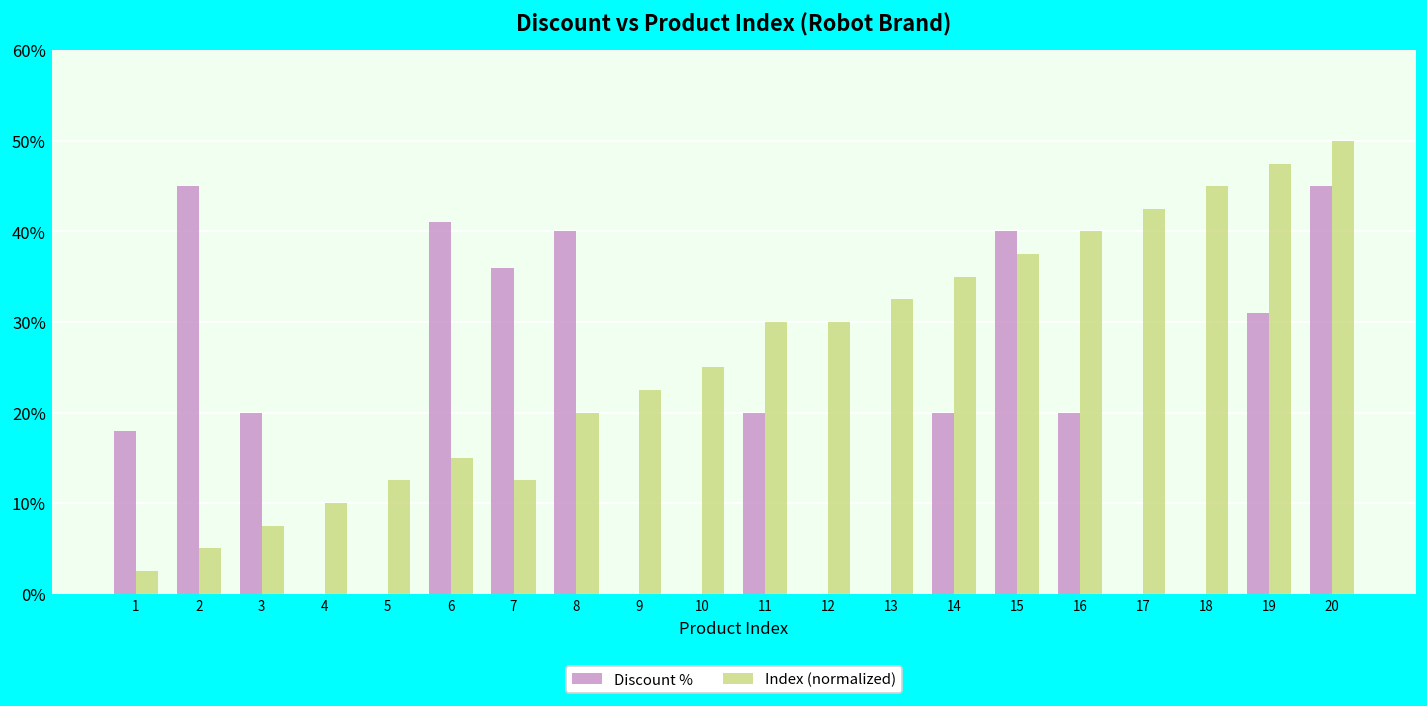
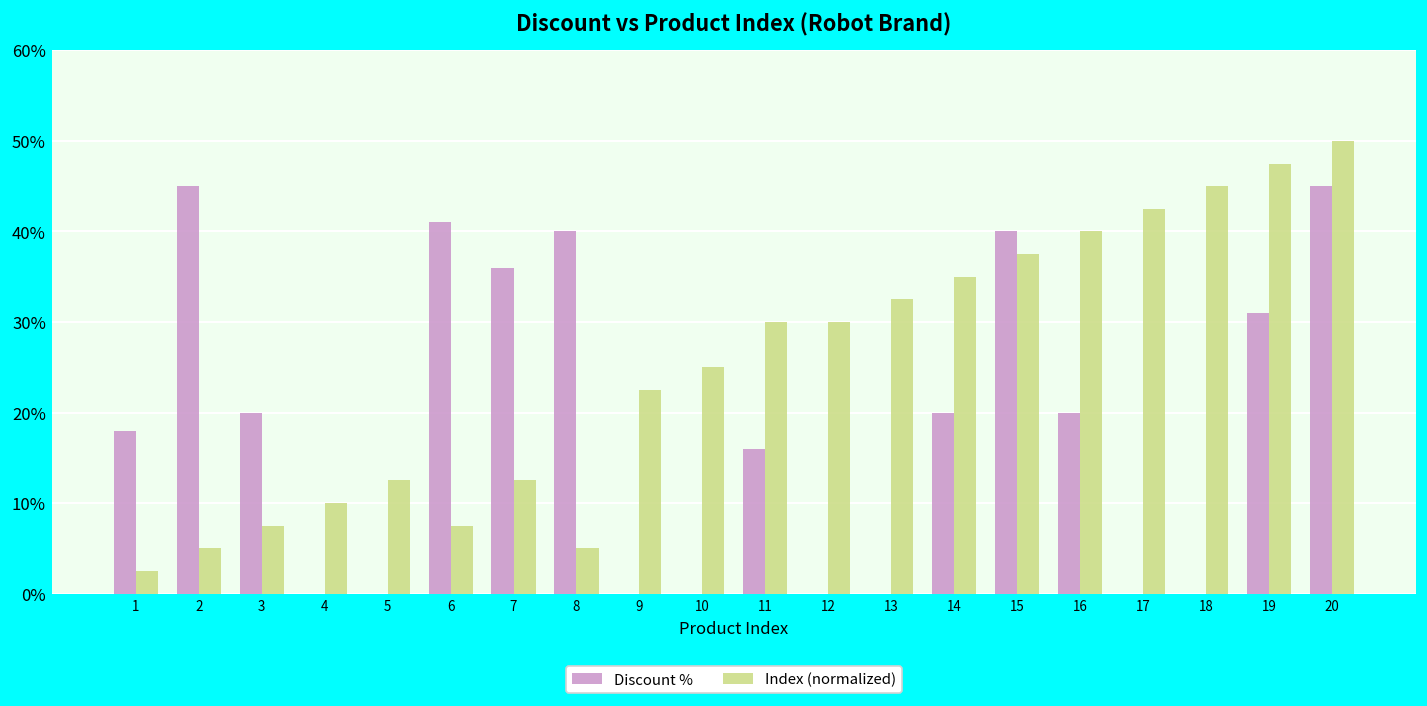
Index (normalized), 6: 15% -> 8%
Index (normalized), 8: 20% -> 5%
Discount %, 11: 20% -> 16%
